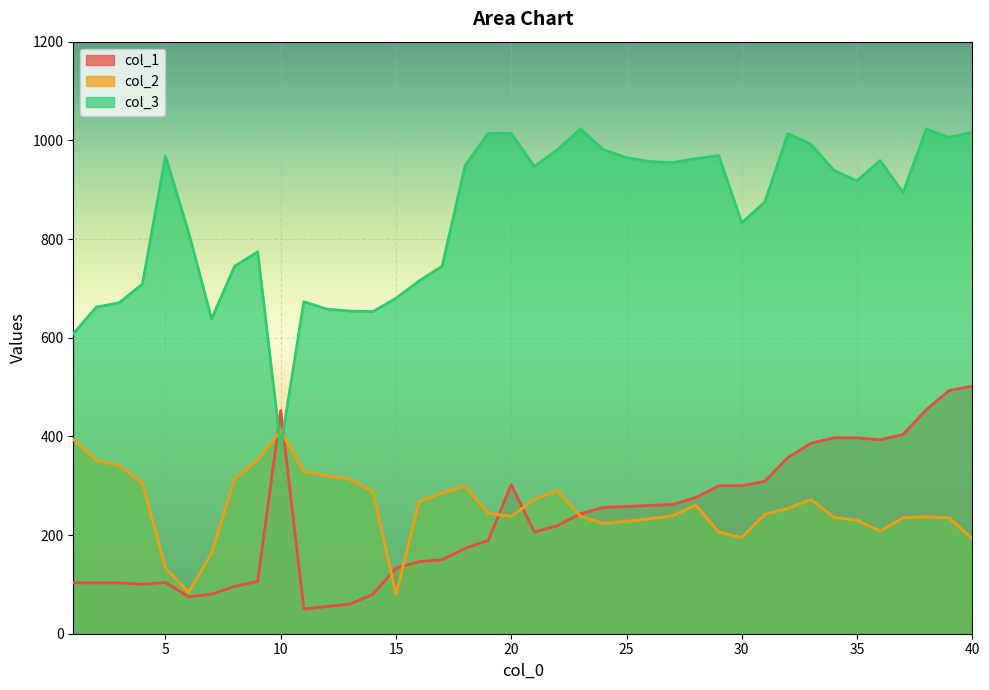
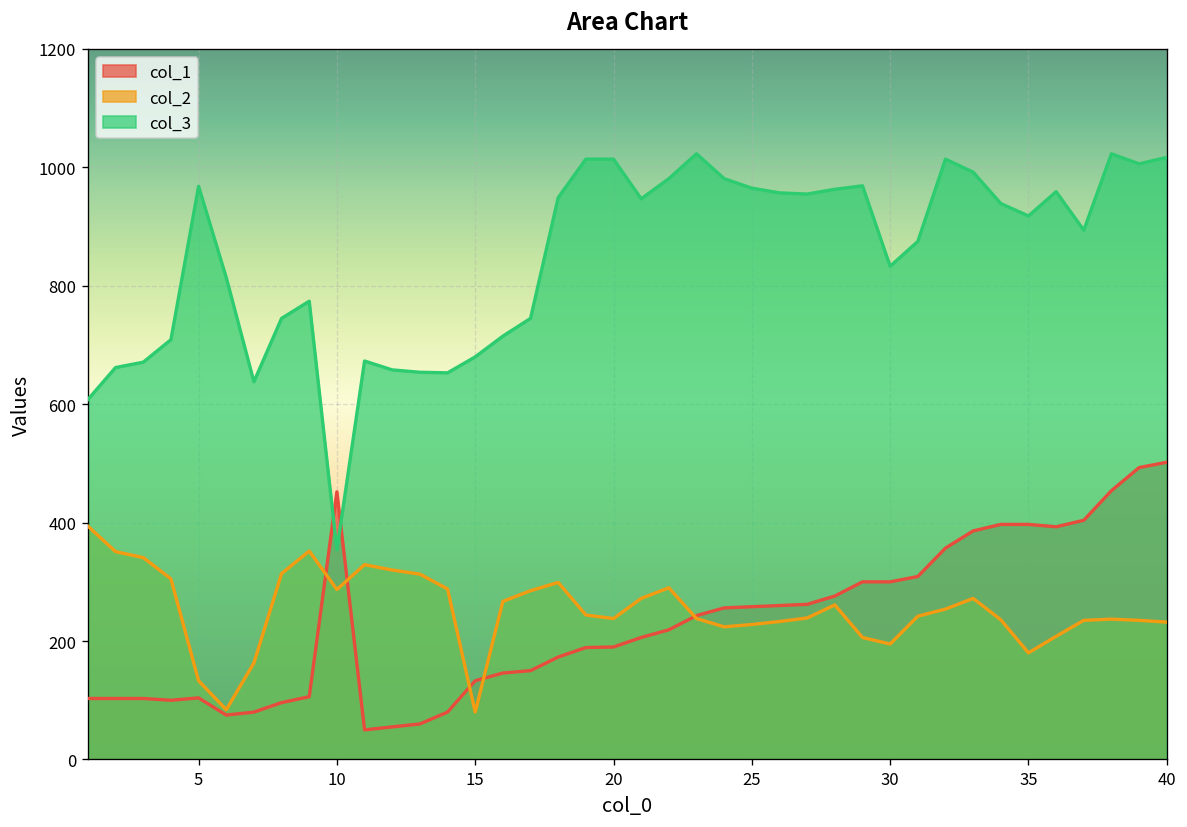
col_2, 10: 410 -> 290
col_3, 10: 380 -> 350
col_1, 20: 300 -> 190
col_2, 35: 230 -> 180
col_2, 40: 190 -> 230
